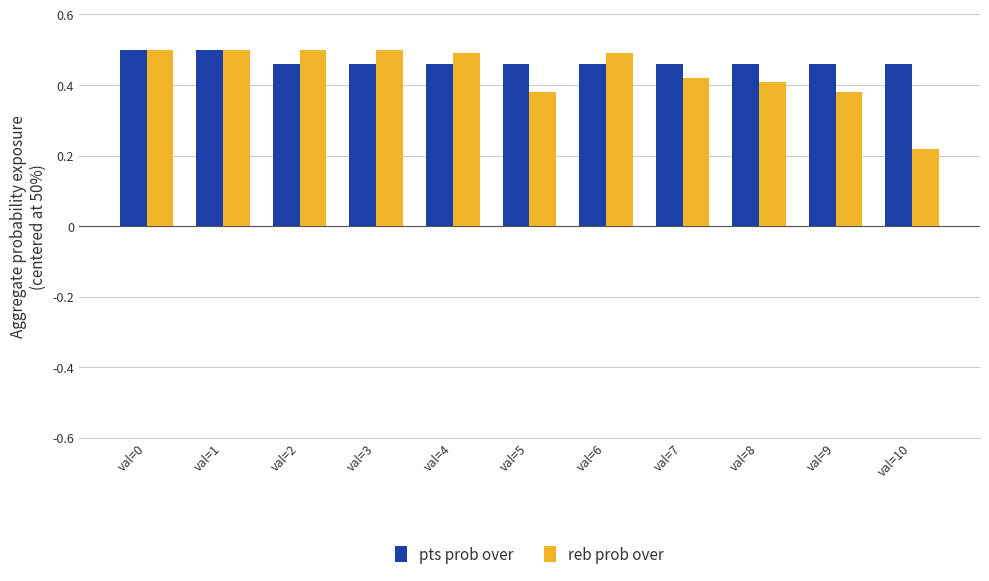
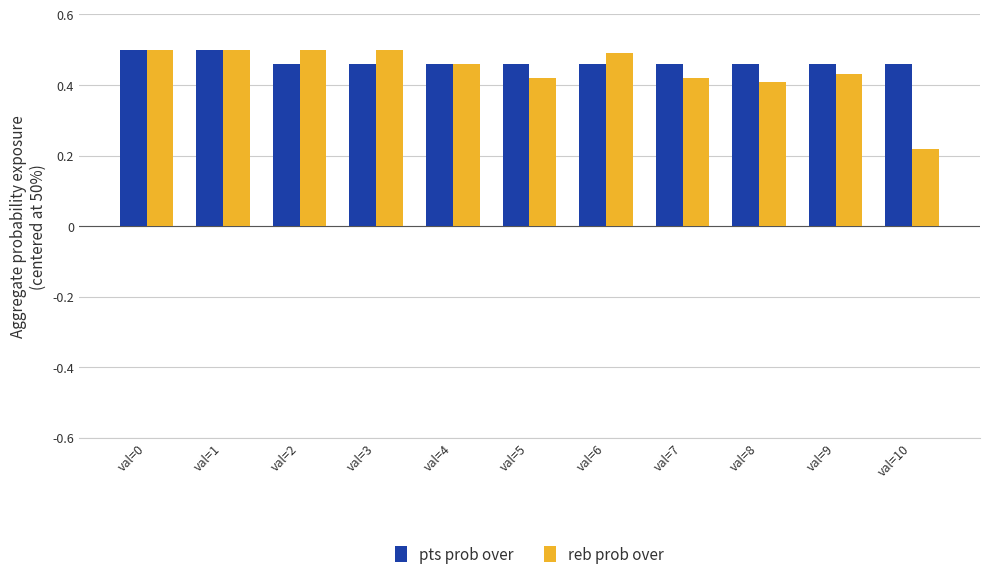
reb prob over, val=4: 0.49 -> 0.46
reb prob over, val=5: 0.38 -> 0.42
reb prob over, val=9: 0.38 -> 0.43
